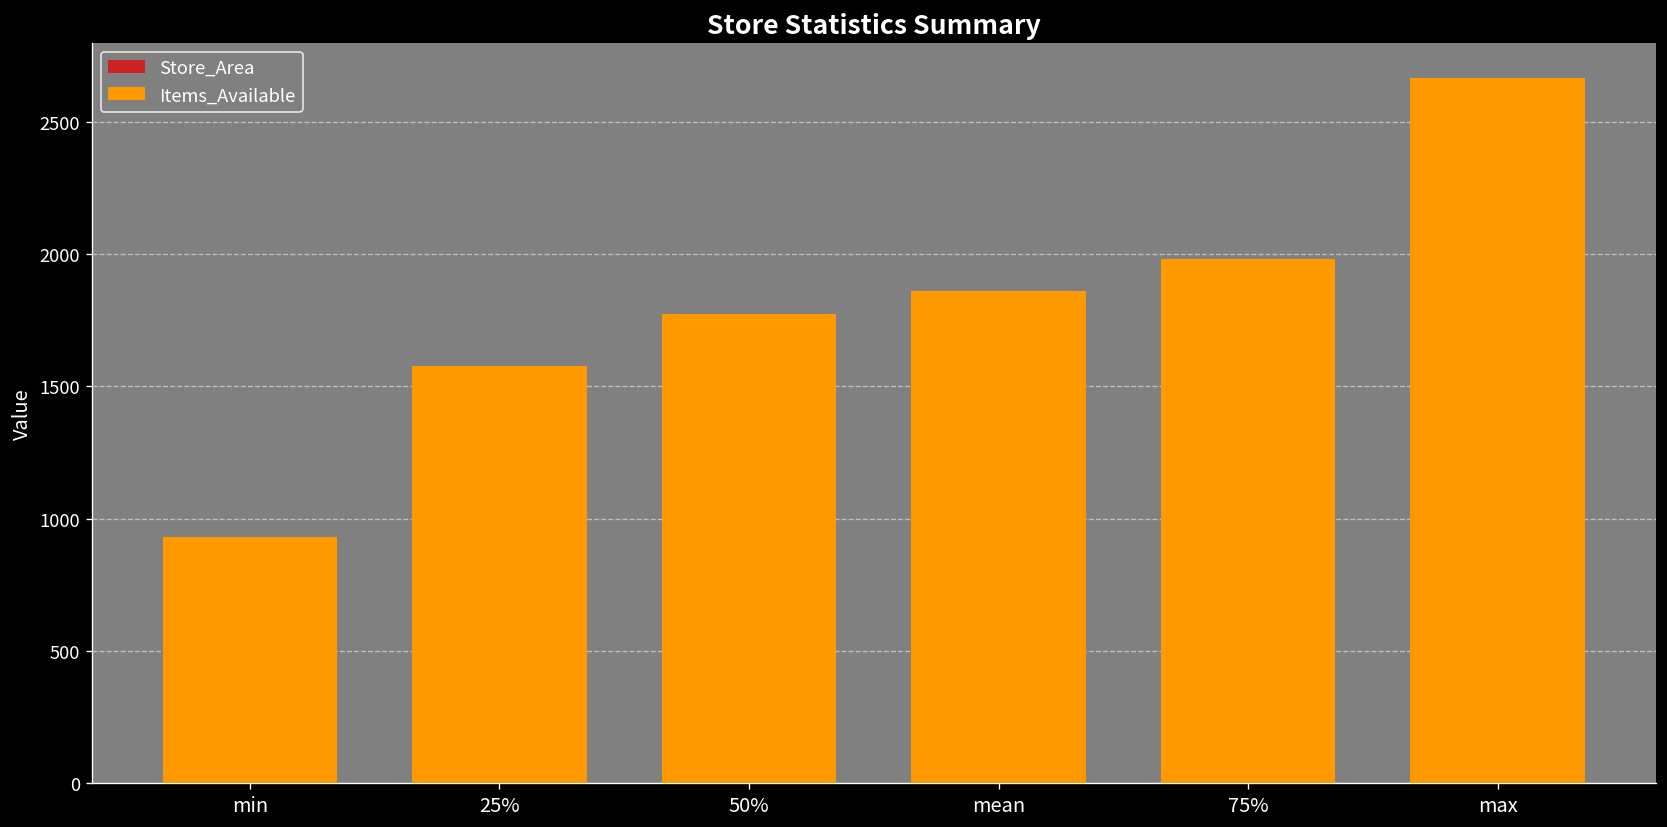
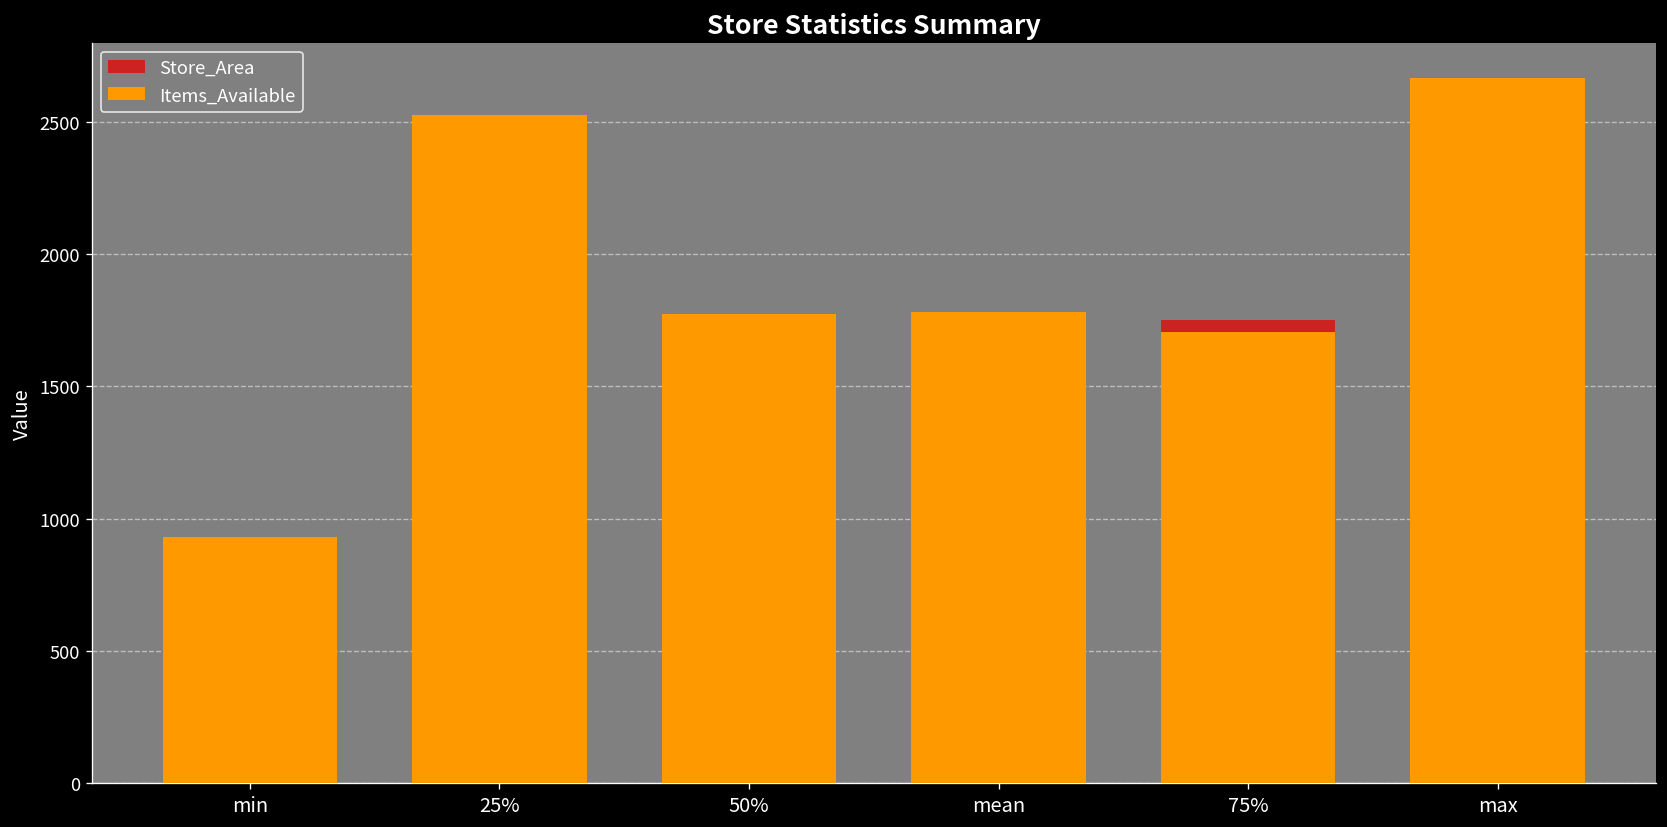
Items_Available, 25%: 1580 -> 2530
Items_Available, mean: 1860 -> 1780
Items_Available, 75%: 1980 -> 1700
